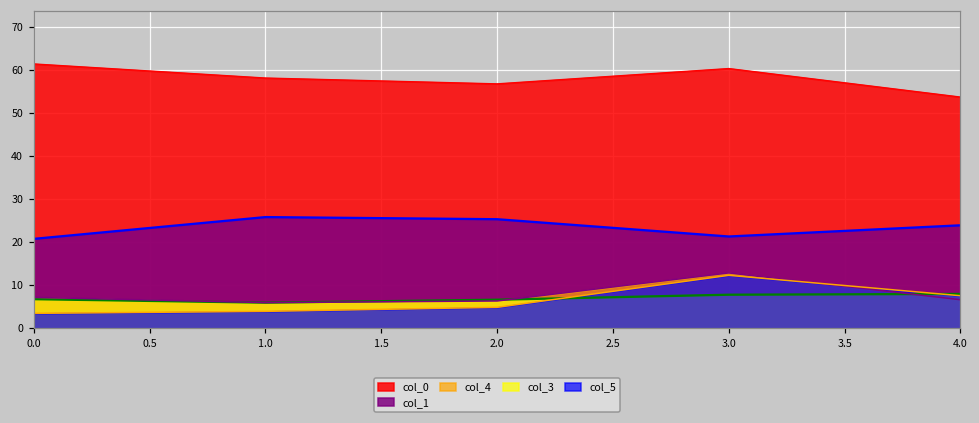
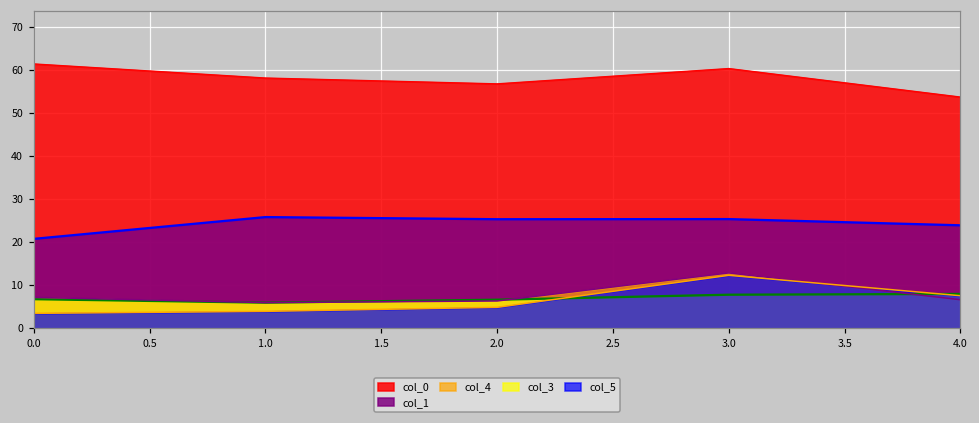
col_1, 3.0: 21 -> 25
